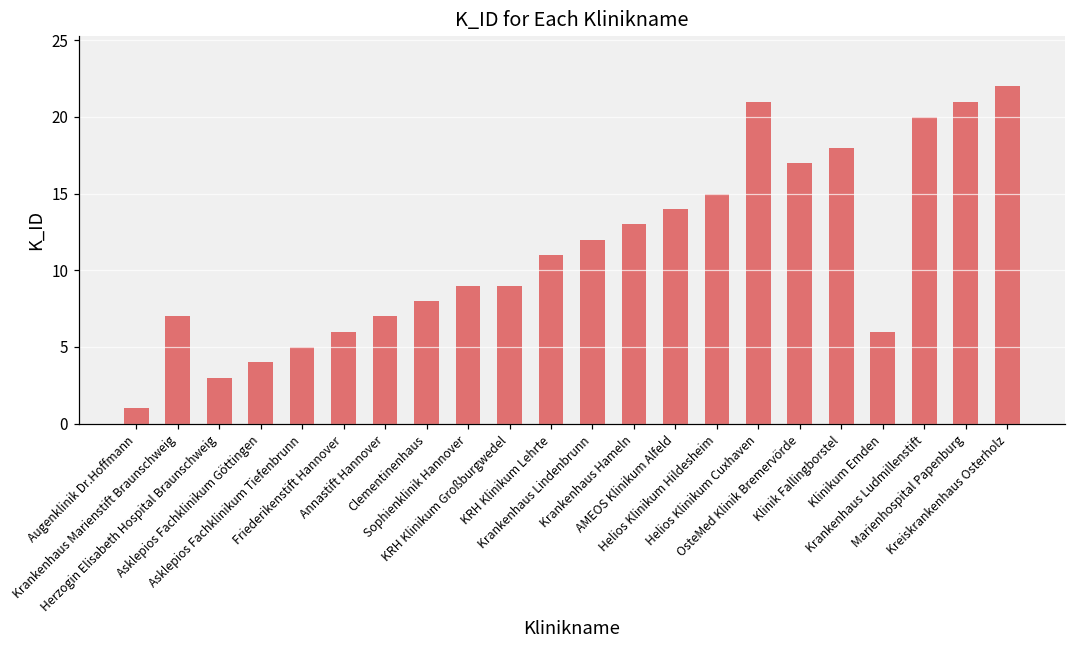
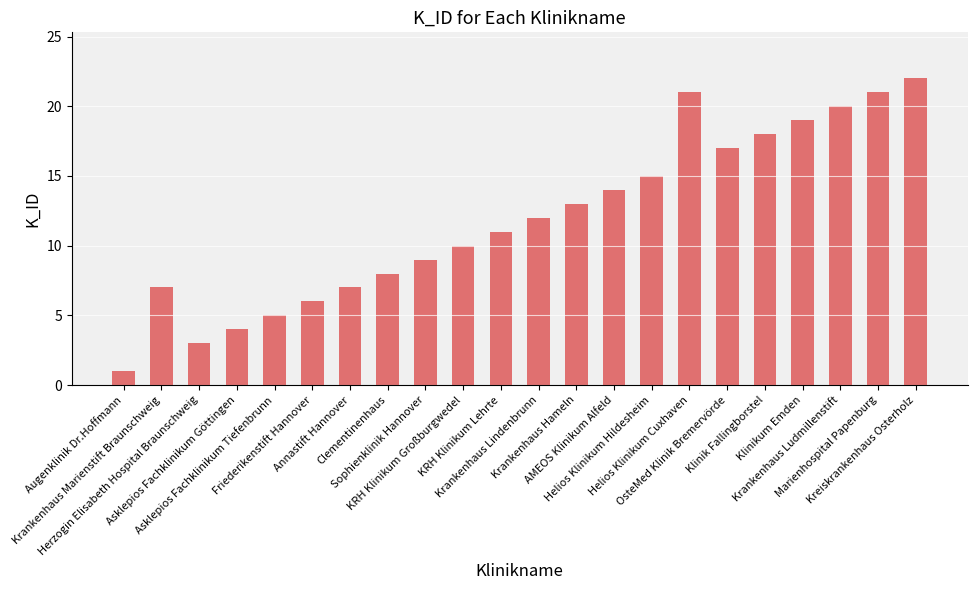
KRH Klinikum Großburgwedel: 9 -> 10
Klinikum Emden: 6 -> 19
